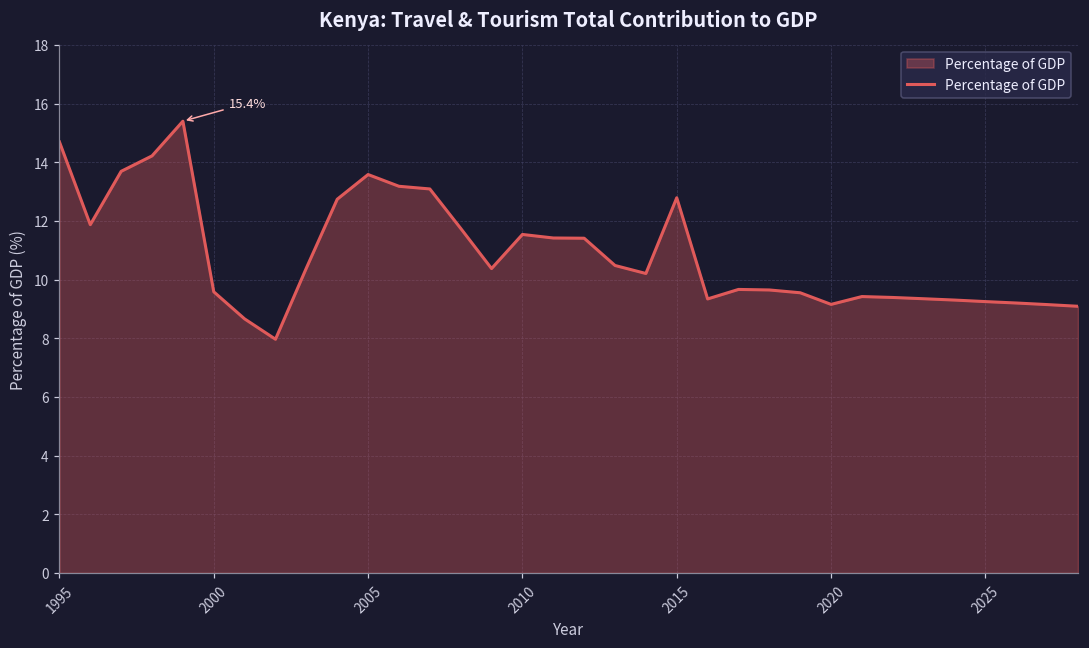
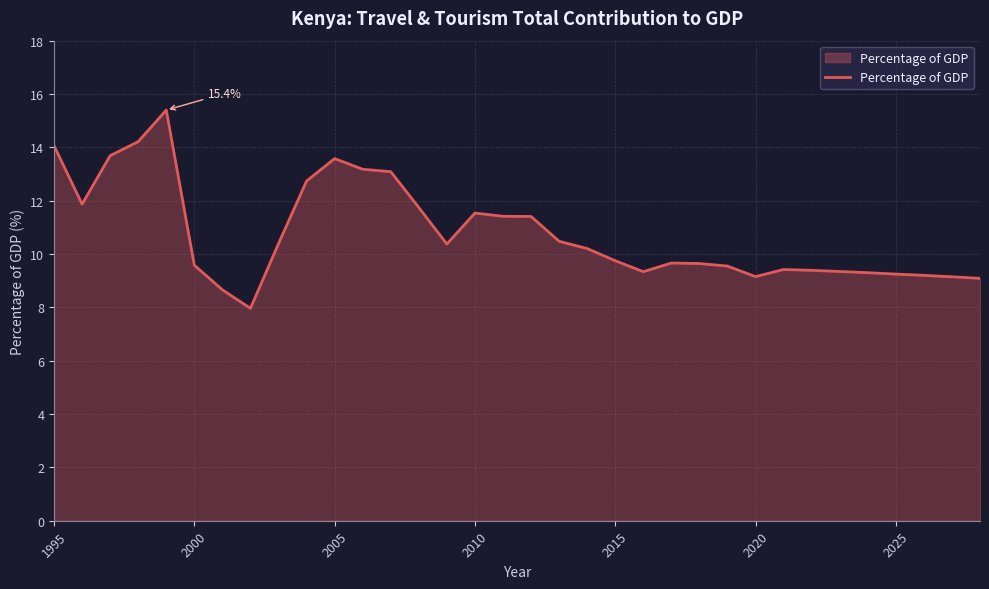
1995: 14.7 -> 14.1
2015: 12.8 -> 9.7
